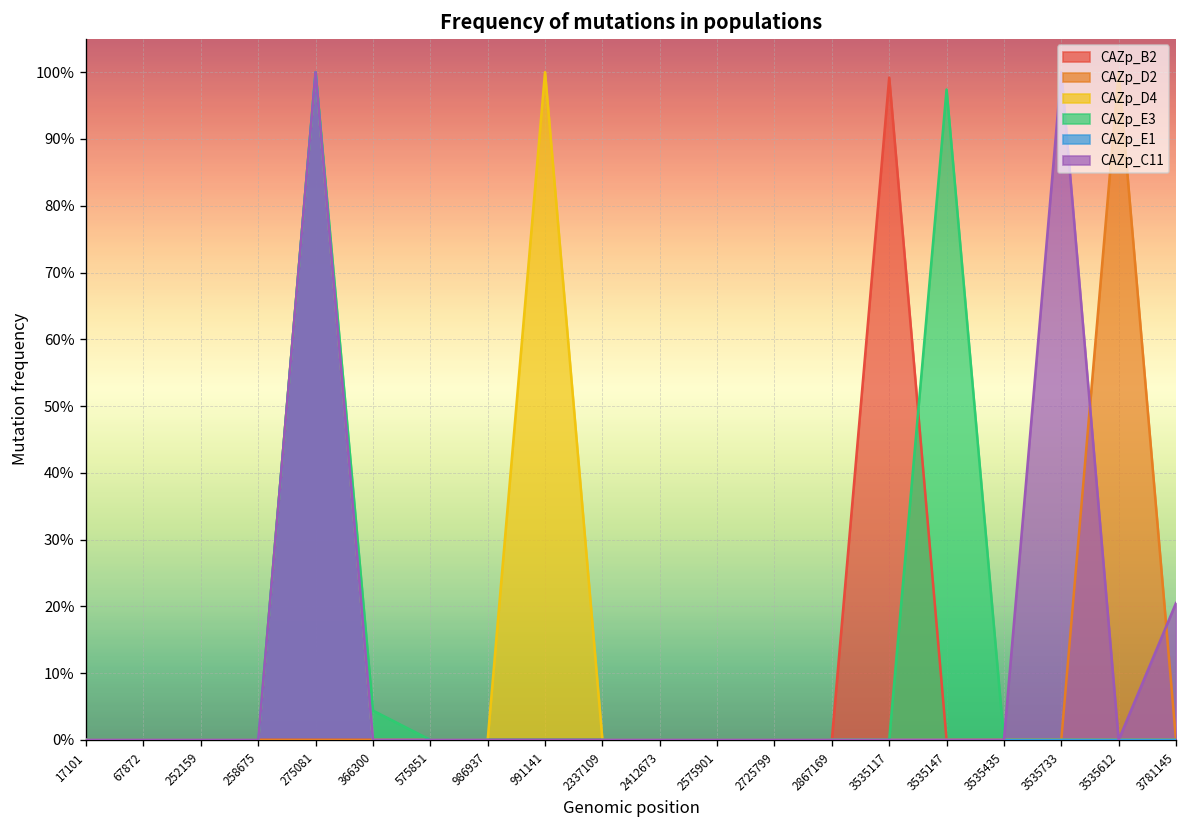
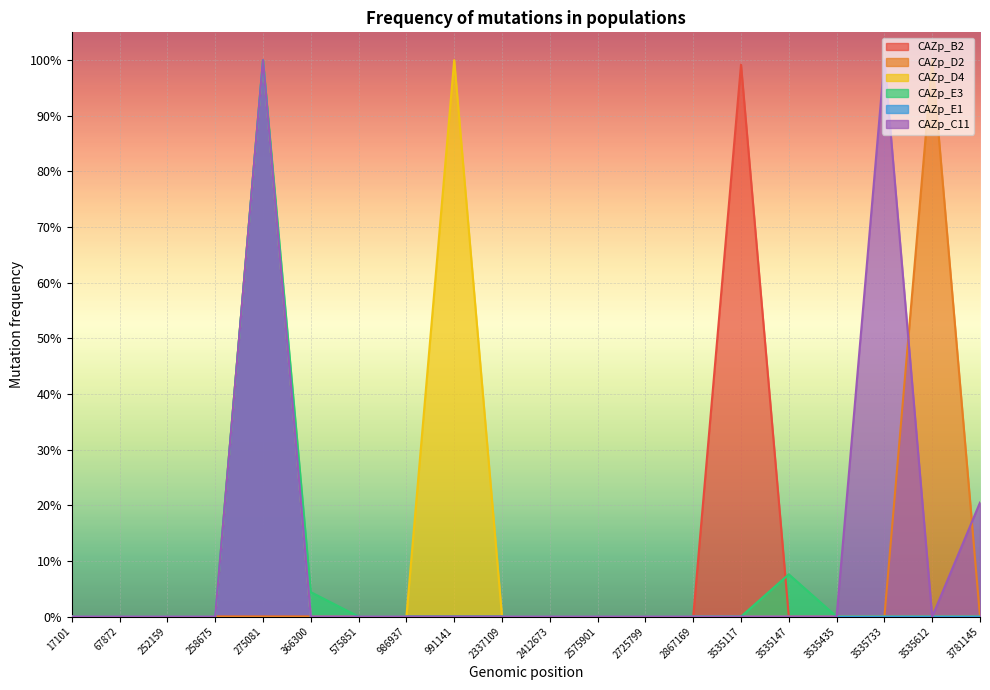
CAZp_E3, 3535147: 97% -> 8%
